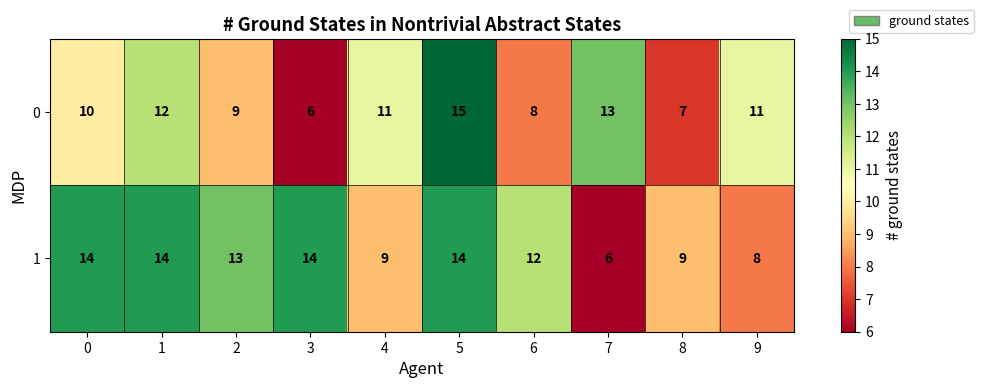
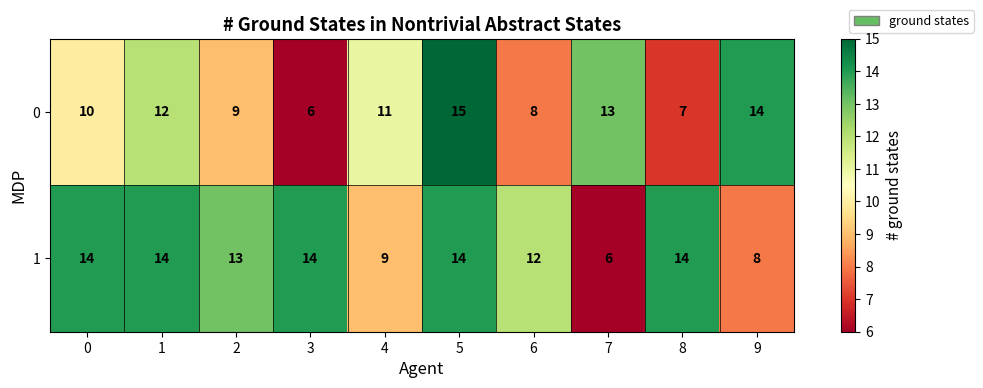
0, 9: 11 -> 14
1, 8: 9 -> 14
